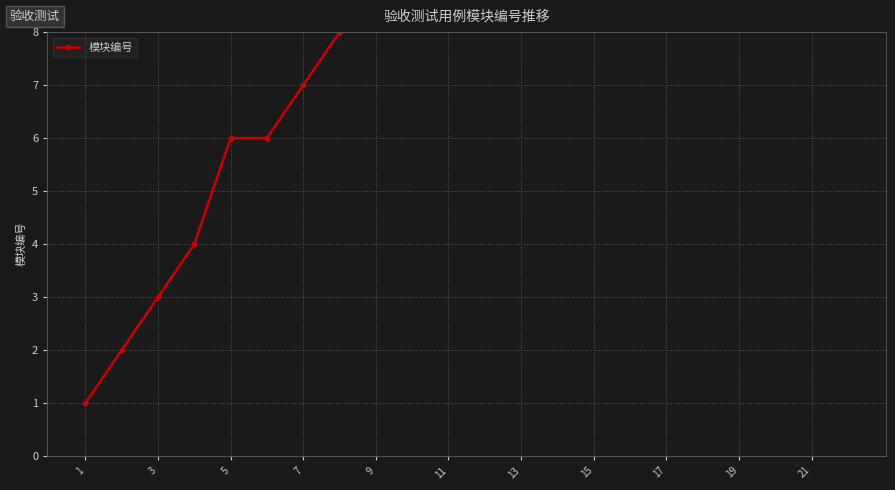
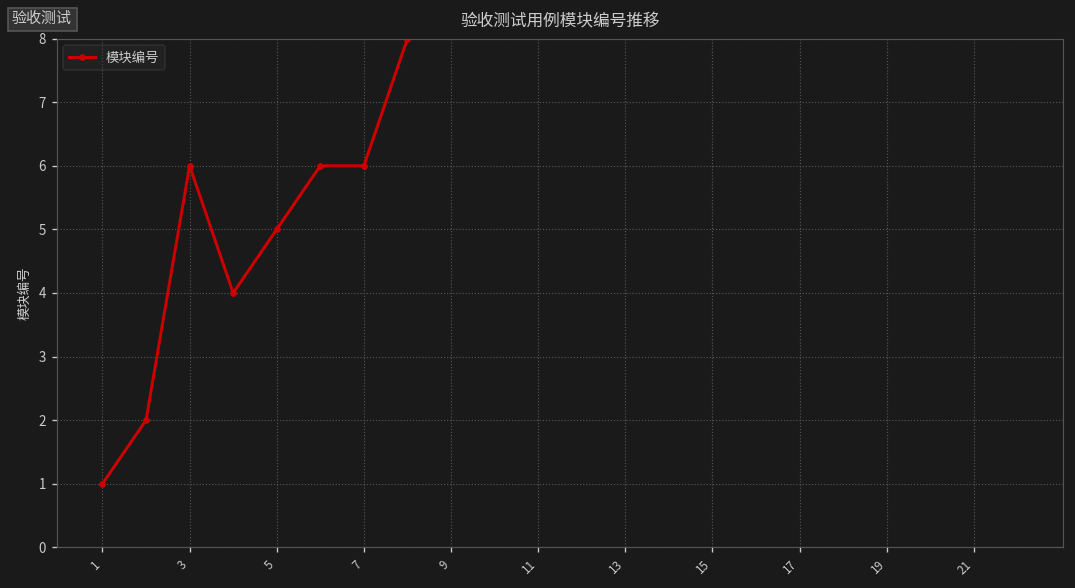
3: 3 -> 6
5: 6 -> 5
7: 7 -> 6
